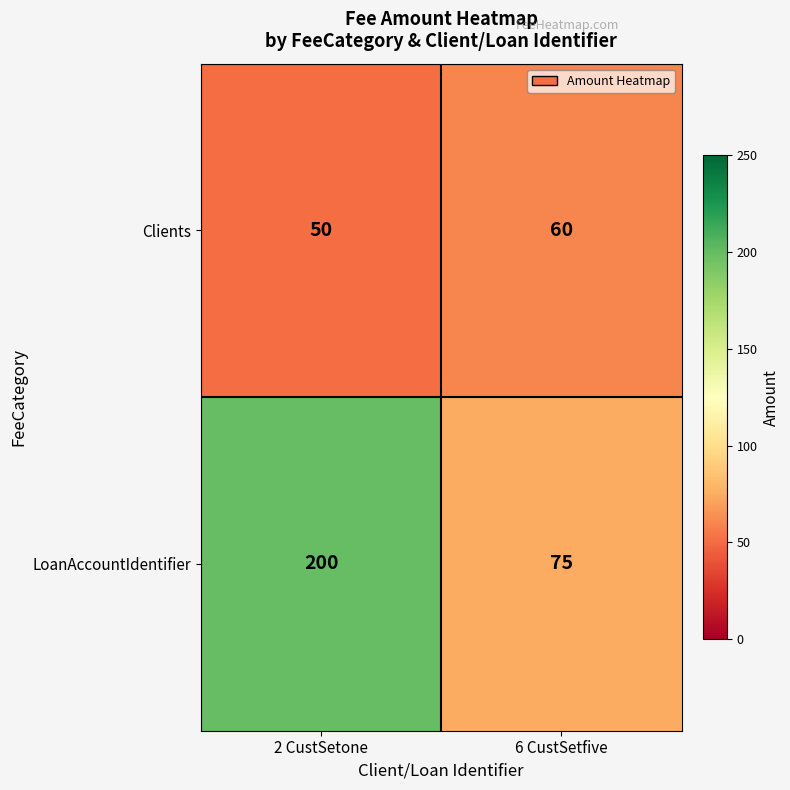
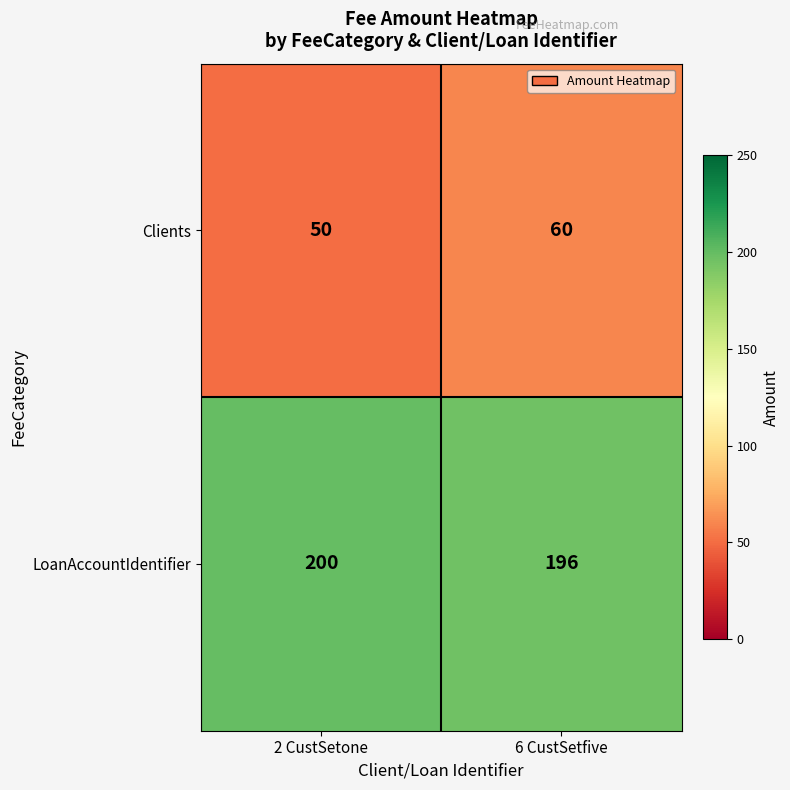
LoanAccountIdentifier, 6 CustSetfive: 75 -> 196
